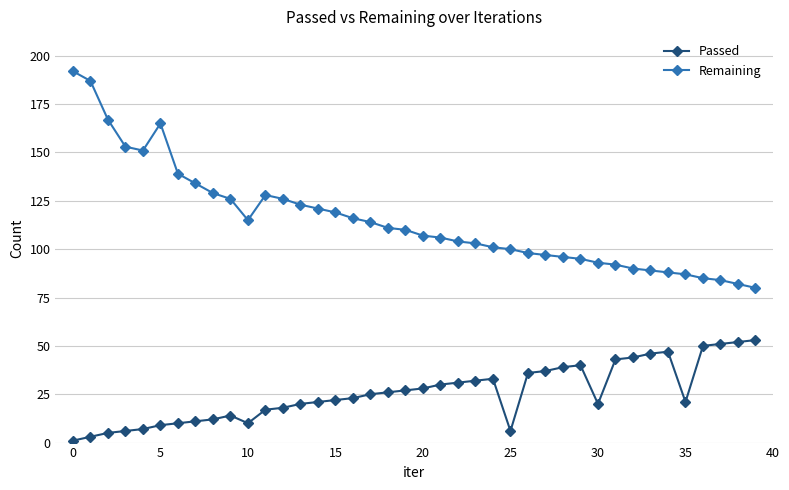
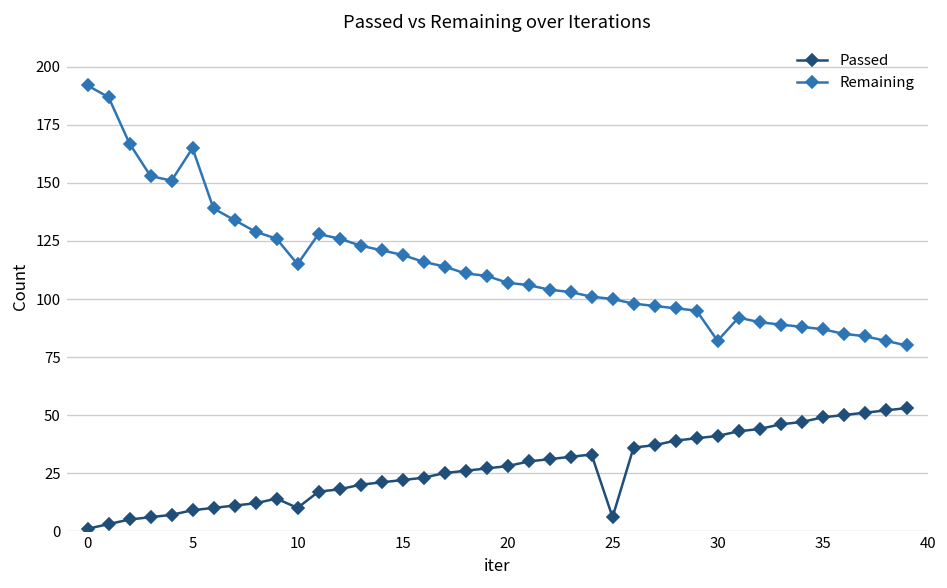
Passed, 30: 20 -> 41
Remaining, 30: 93 -> 82
Passed, 35: 21 -> 49
